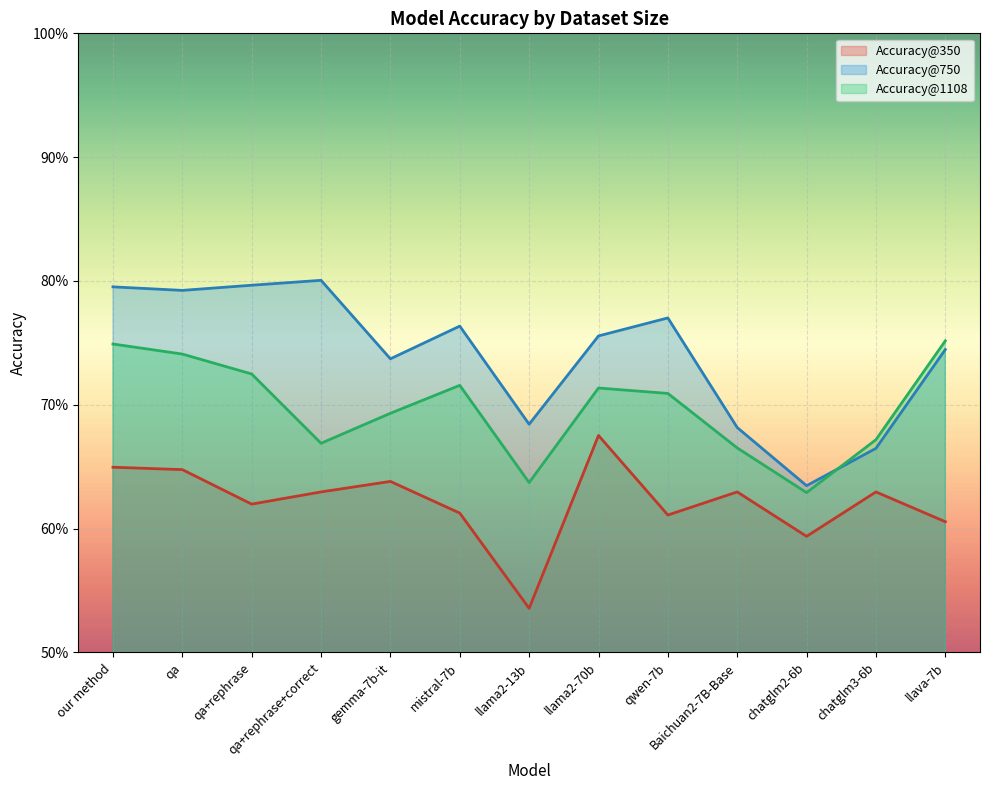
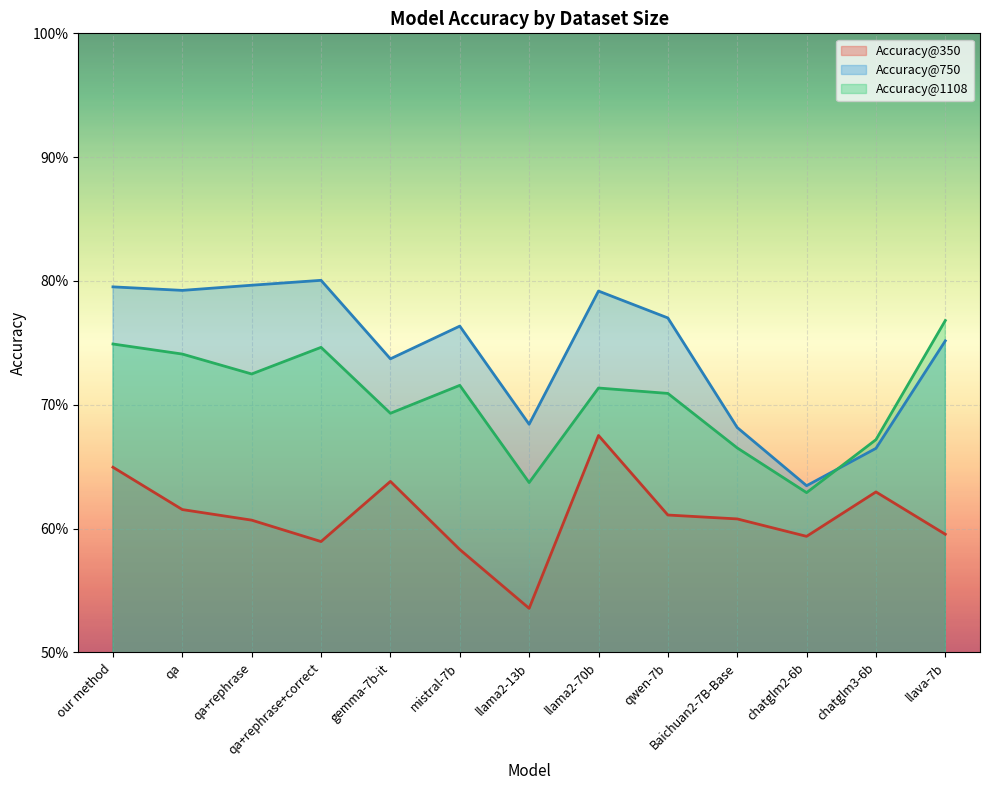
Accuracy@350, qa: 64.8% -> 61.5%
Accuracy@350, qa+rephrase: 62.0% -> 60.7%
Accuracy@350, qa+rephrase+correct: 63.0% -> 59.0%
Accuracy@1108, qa+rephrase+correct: 66.9% -> 74.6%
Accuracy@350, mistral-7b: 61.3% -> 58.3%
Accuracy@750, llama2-70b: 75.6% -> 79.2%
Accuracy@350, Baichuan2-7B-Base: 63.0% -> 60.8%
Accuracy@350, llava-7b: 60.6% -> 59.5%
Accuracy@750, llava-7b: 74.5% -> 75.2%
Accuracy@1108, llava-7b: 75.2% -> 76.8%
